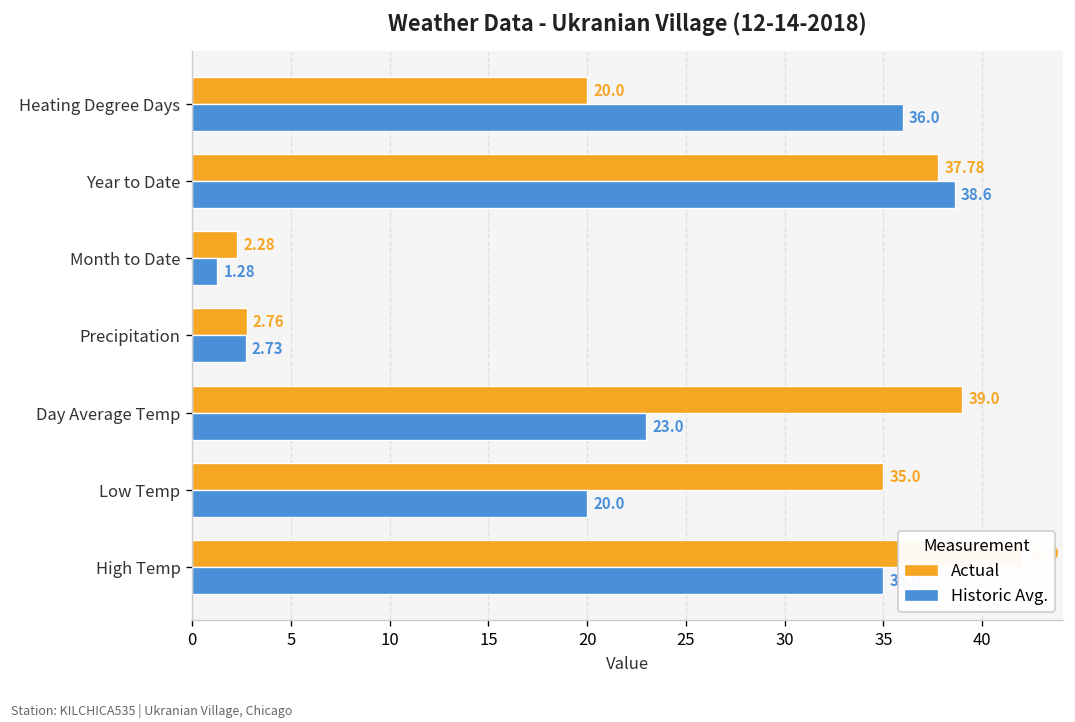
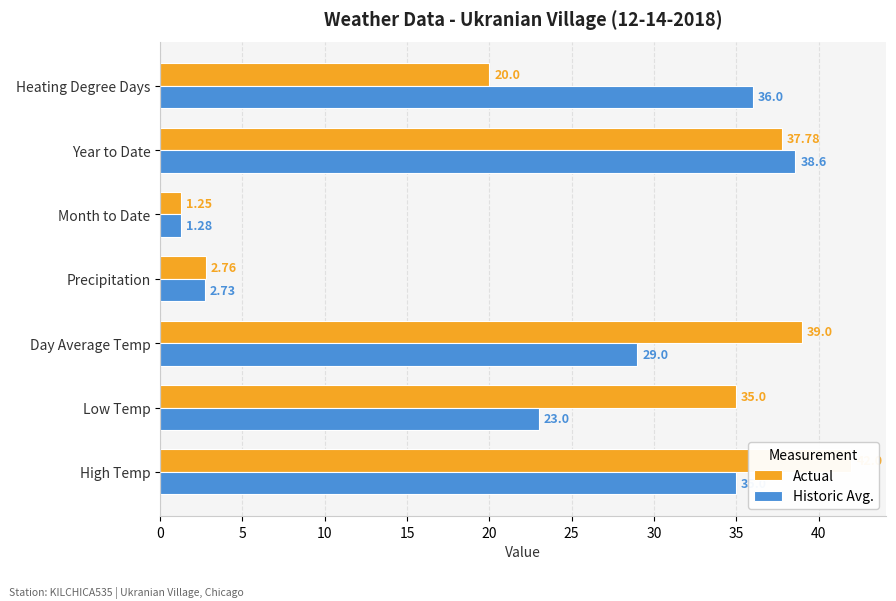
Actual, Month to Date: 2.28 -> 1.25
Historic Avg., Day Average Temp: 23.0 -> 29.0
Historic Avg., Low Temp: 20.0 -> 23.0
